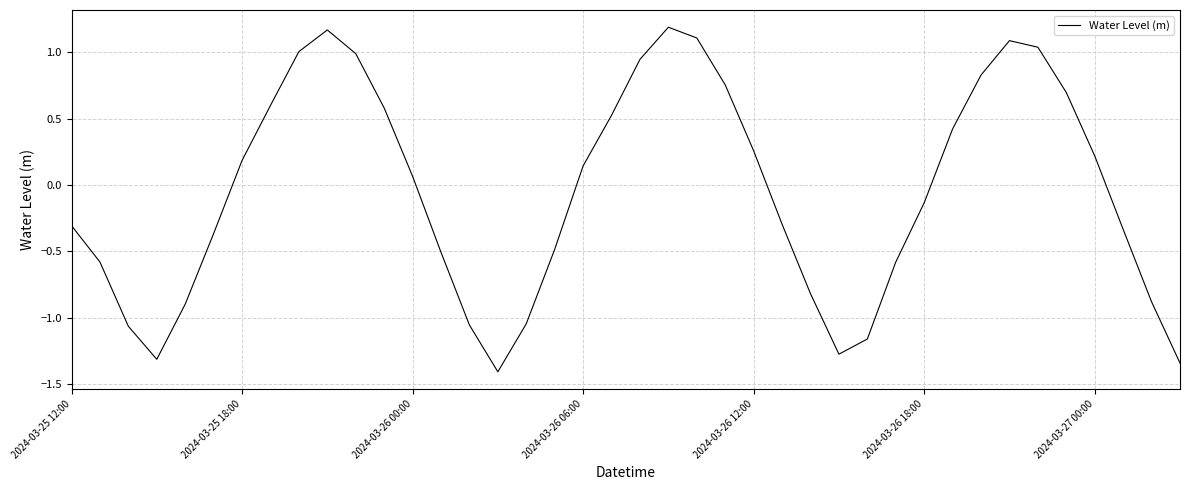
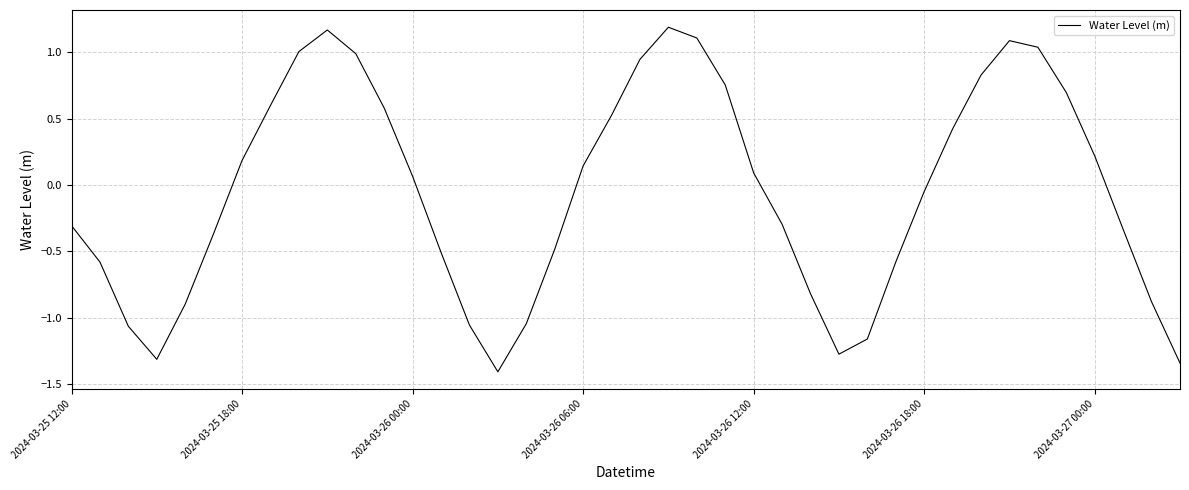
2024-03-26 12:00: 0.26 -> 0.09
2024-03-26 18:00: -0.13 -> -0.05
